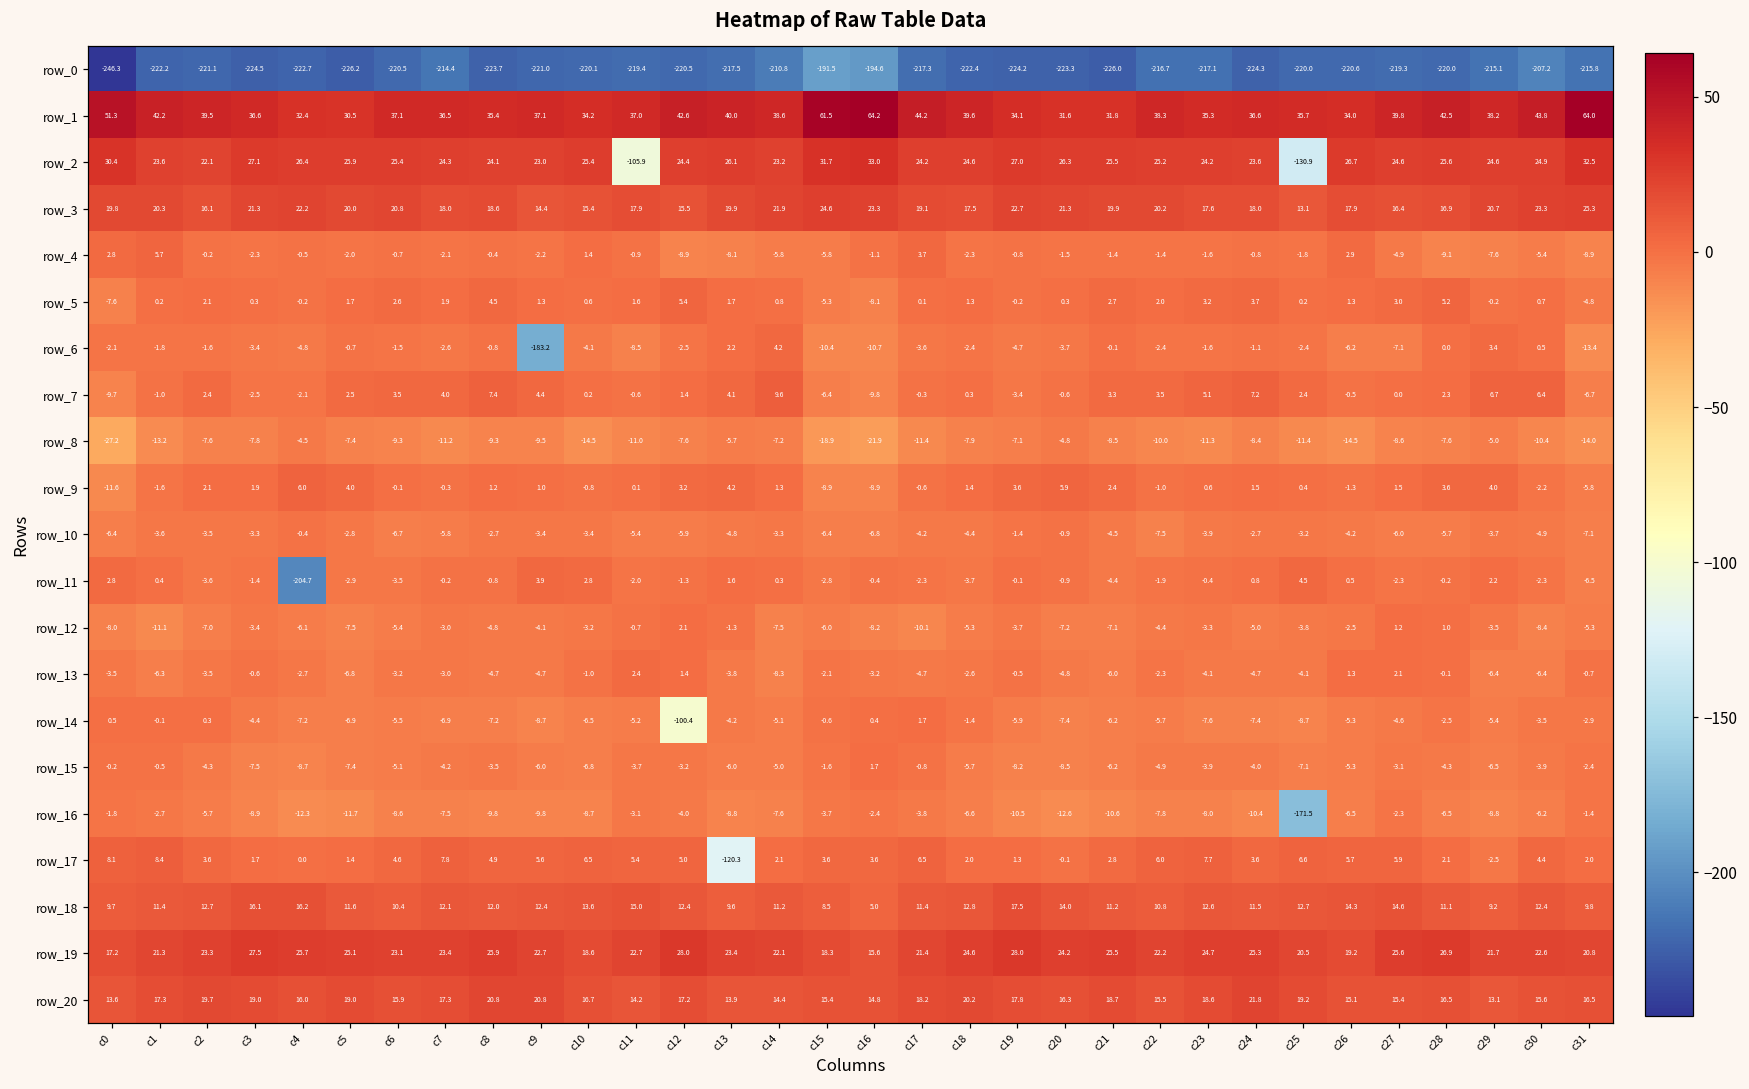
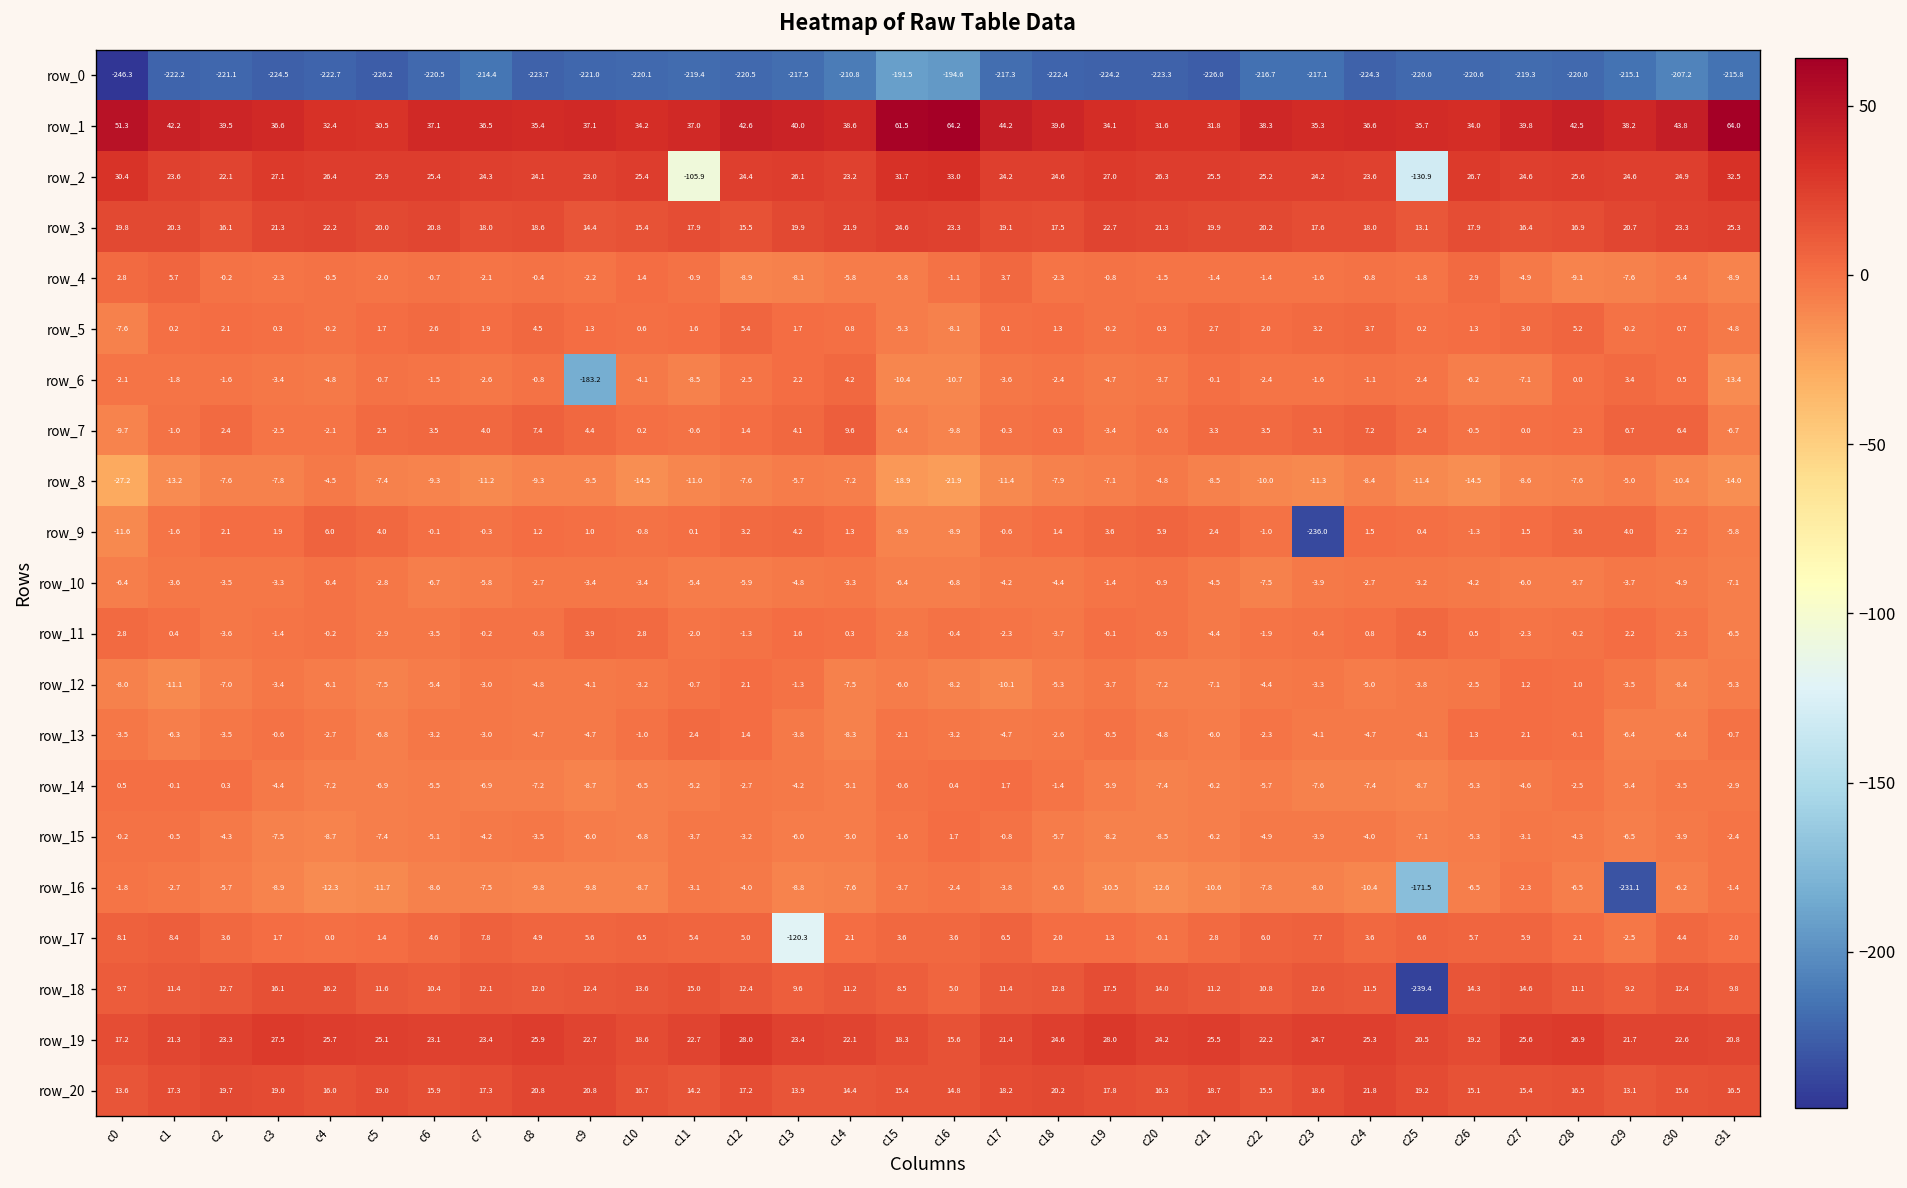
row_9, c23: 0.6 -> -236.0
row_11, c4: -204.7 -> -0.2
row_14, c12: -100.4 -> -2.7
row_16, c29: -8.8 -> -231.1
row_18, c25: 12.7 -> -239.4
